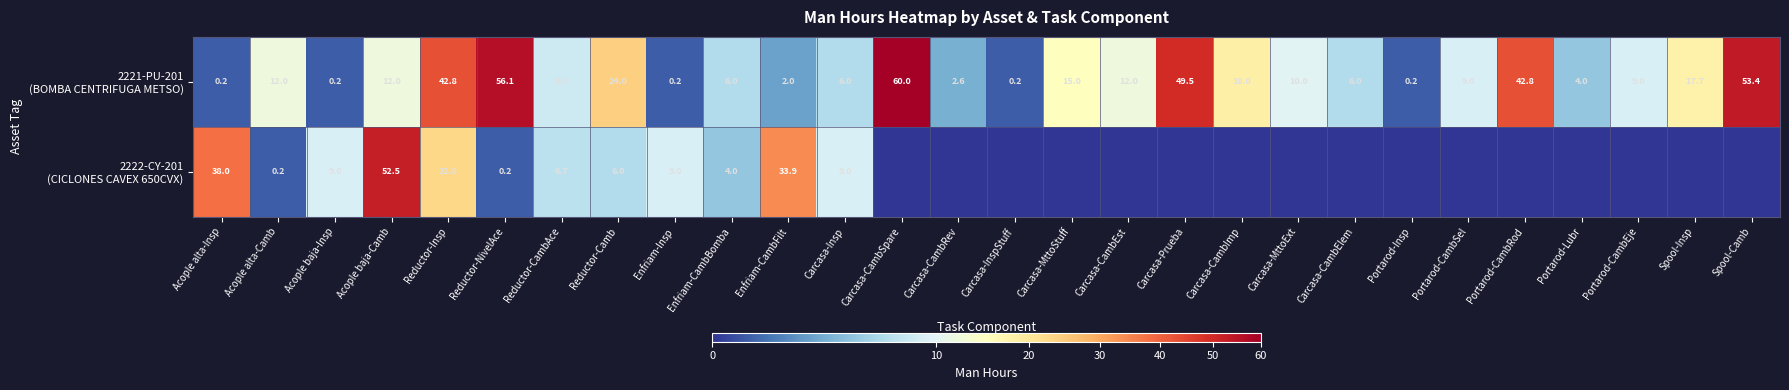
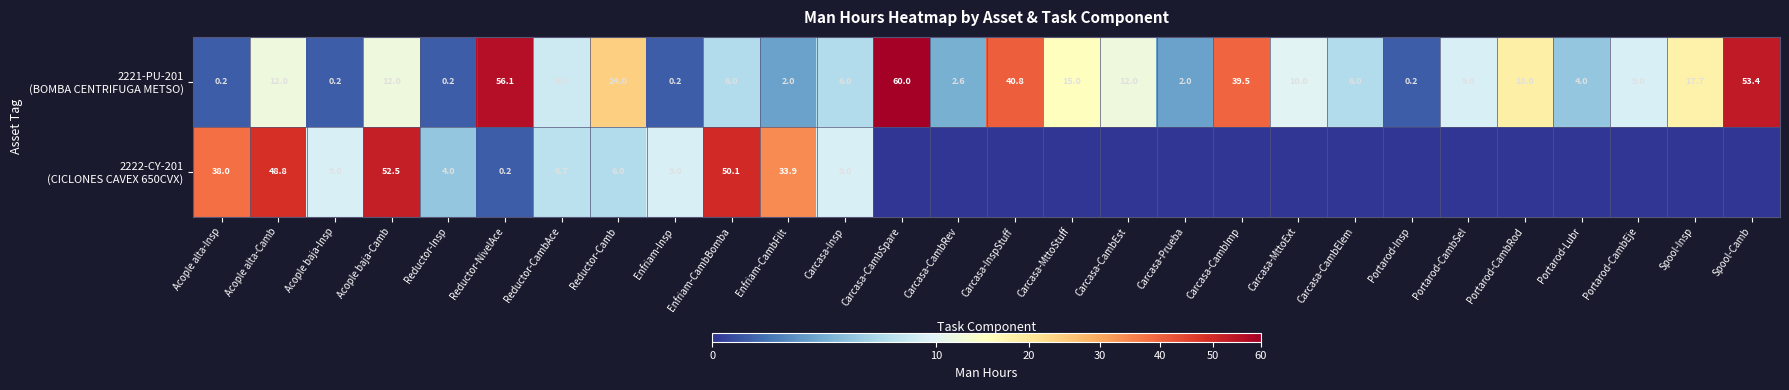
2221-PU-201 (BOMBA CENTRIFUGA METSO), Reductor-Insp: 42.8 -> 0.2
2221-PU-201 (BOMBA CENTRIFUGA METSO), Carcasa-InspStuff: 0.2 -> 40.8
2221-PU-201 (BOMBA CENTRIFUGA METSO), Carcasa-Prueba: 49.5 -> 2.0
2221-PU-201 (BOMBA CENTRIFUGA METSO), Carcasa-CambImp: 18.0 -> 39.5
2221-PU-201 (BOMBA CENTRIFUGA METSO), Portarod-CambRod: 42.8 -> 18.0
2222-CY-201 (CICLONES CAVEX 650CVX), Acople alta-Camb: 0.2 -> 48.8
2222-CY-201 (CICLONES CAVEX 650CVX), Reductor-Insp: 22.8 -> 4.0
2222-CY-201 (CICLONES CAVEX 650CVX), Enfriam-CambBomba: 4.0 -> 50.1
